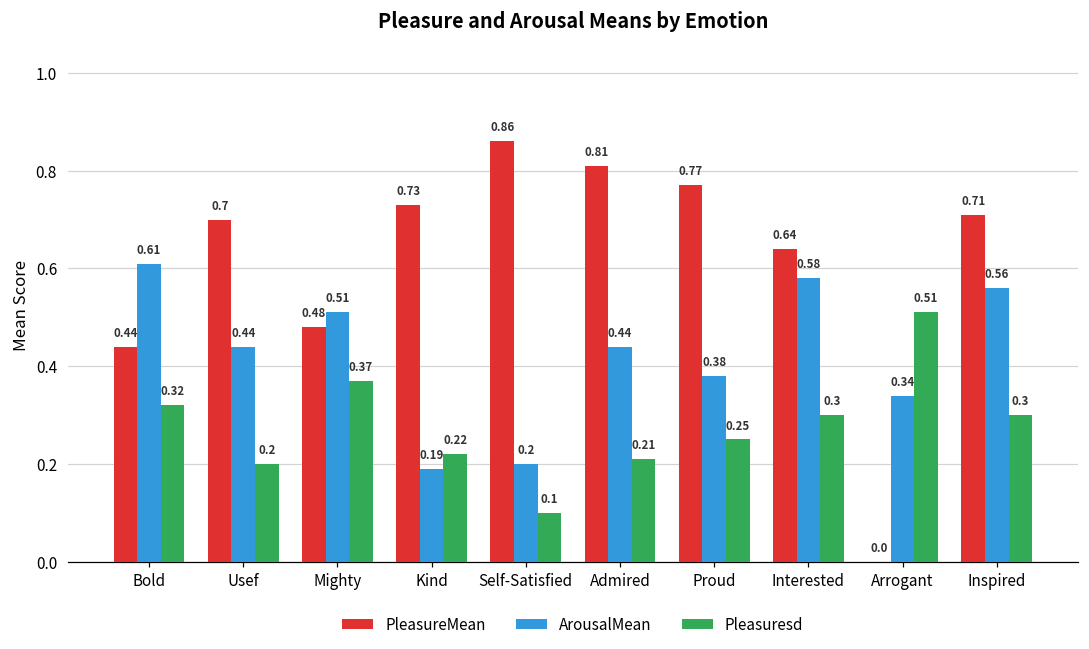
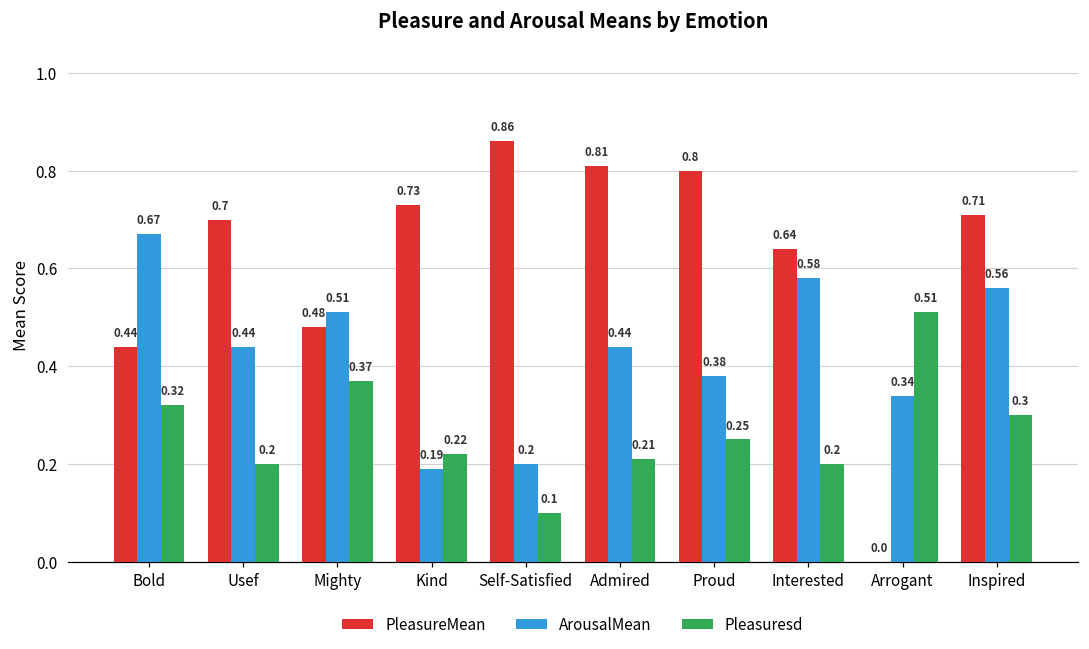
ArousalMean, Bold: 0.61 -> 0.67
PleasureMean, Proud: 0.77 -> 0.8
Pleasuresd, Interested: 0.3 -> 0.2
